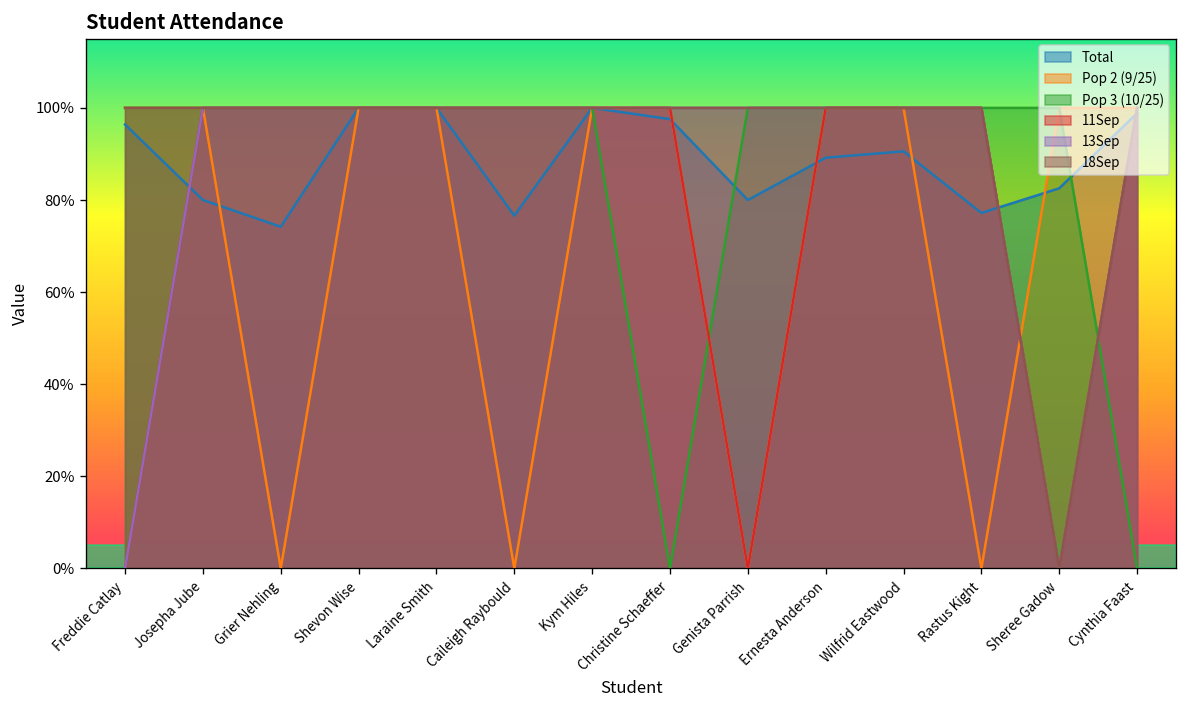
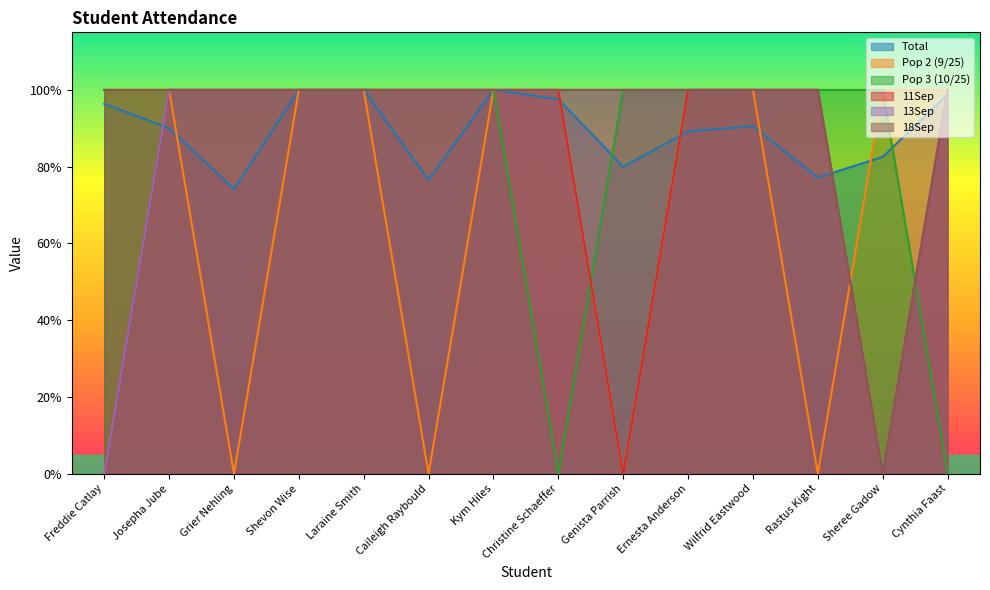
Total, Josepha Jube: 80% -> 90%
